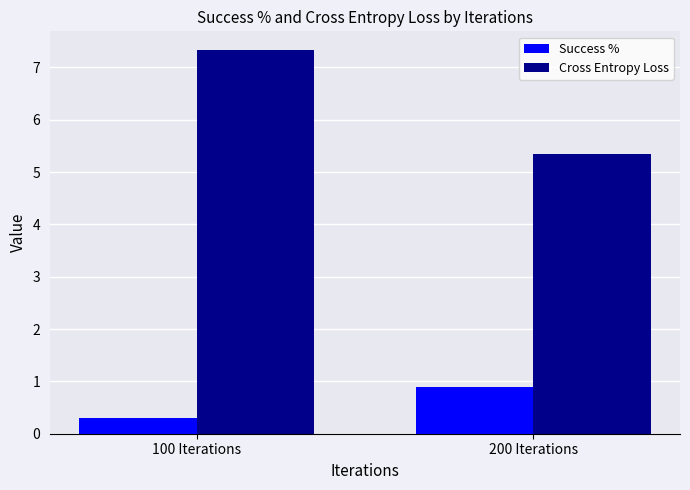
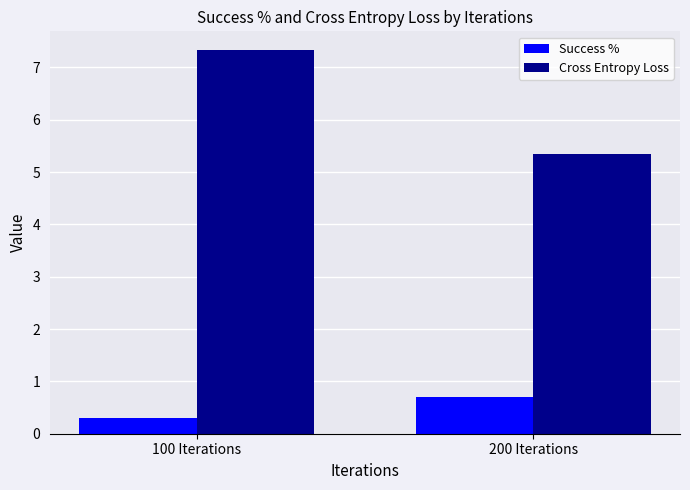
Success %, 200 Iterations: 0.9 -> 0.7
